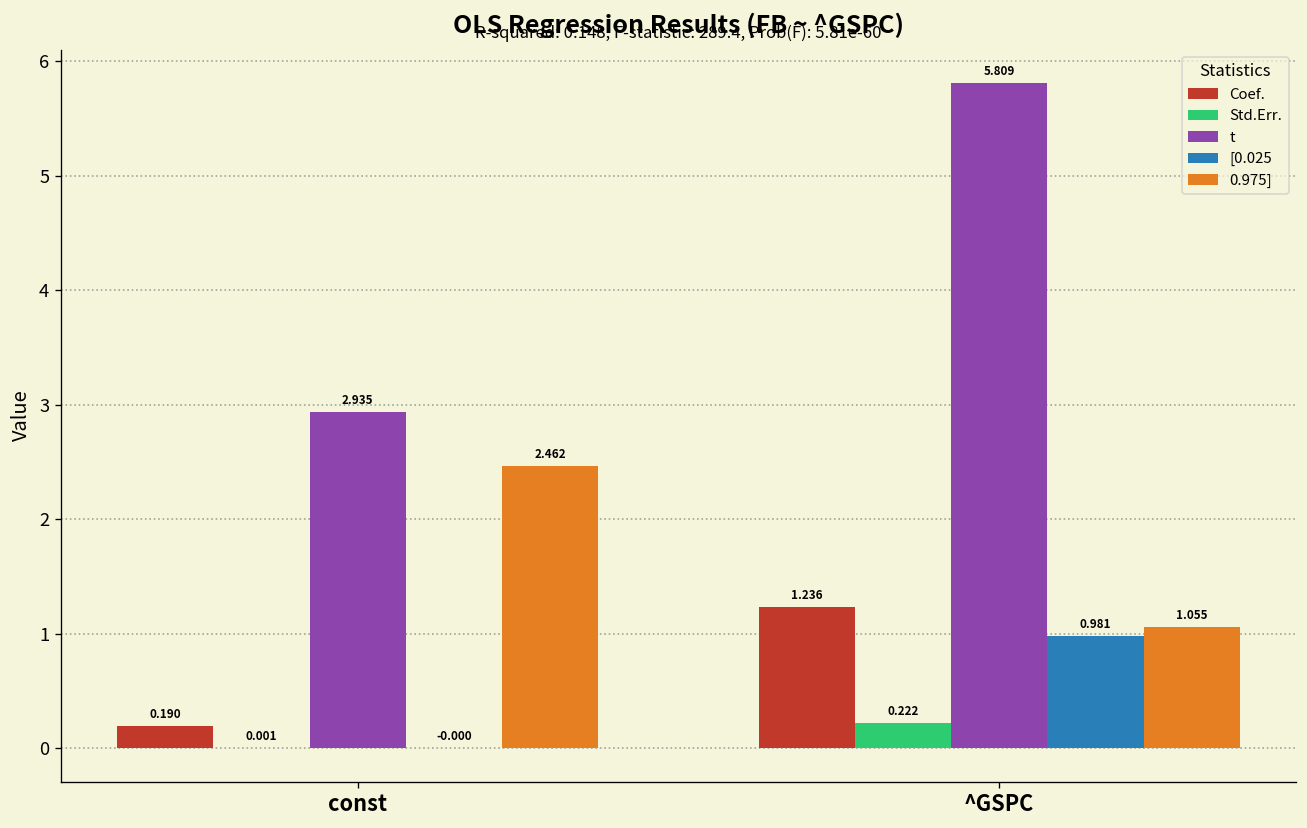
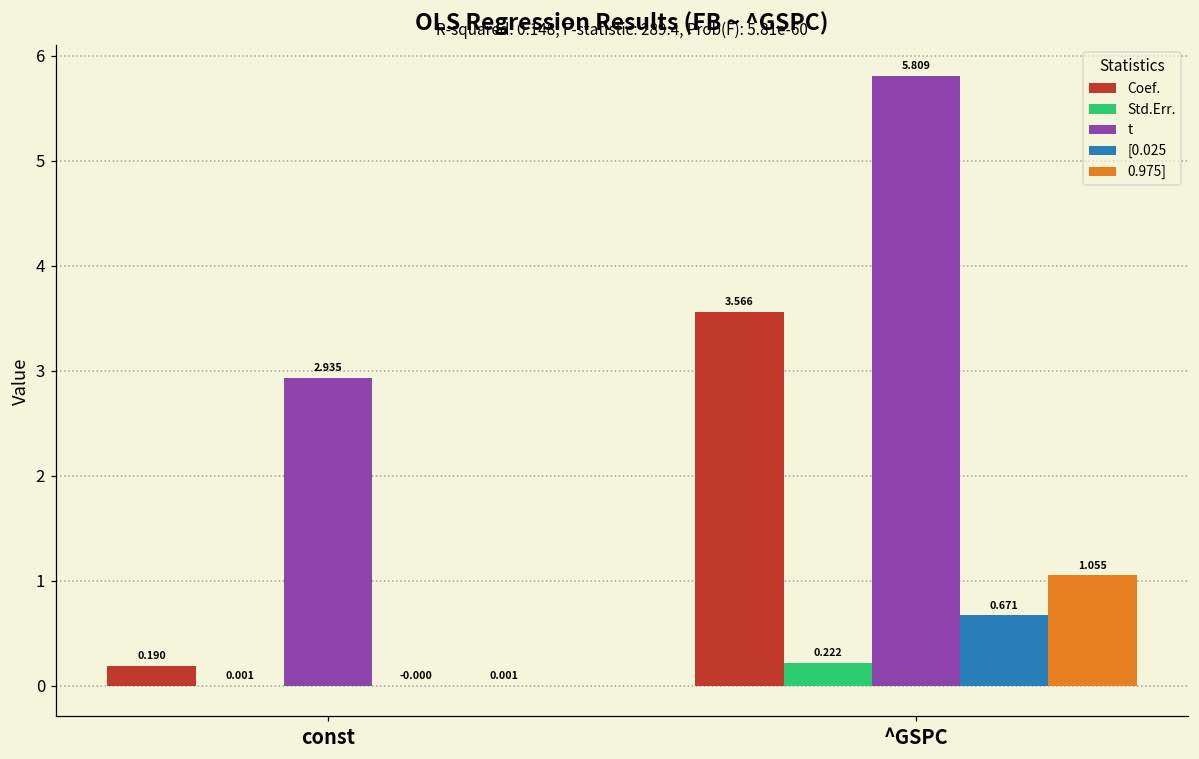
0.975], const: 2.462 -> 0.001
Coef., ^GSPC: 1.236 -> 3.566
[0.025, ^GSPC: 0.981 -> 0.671
